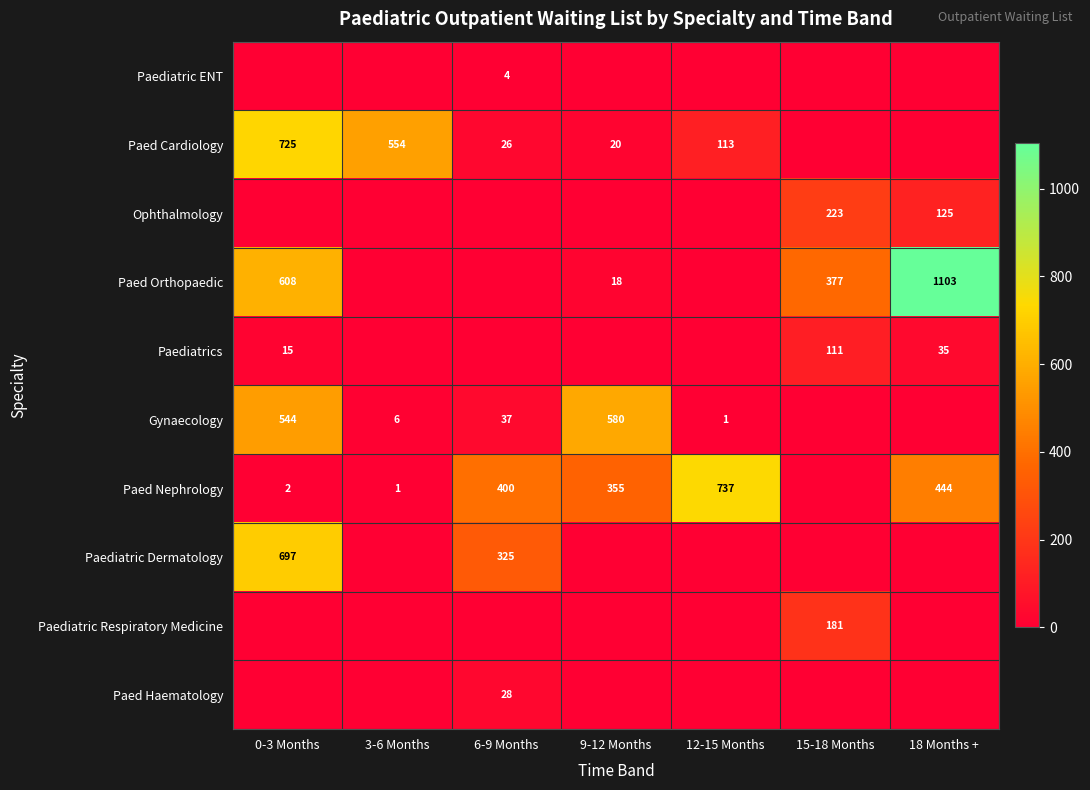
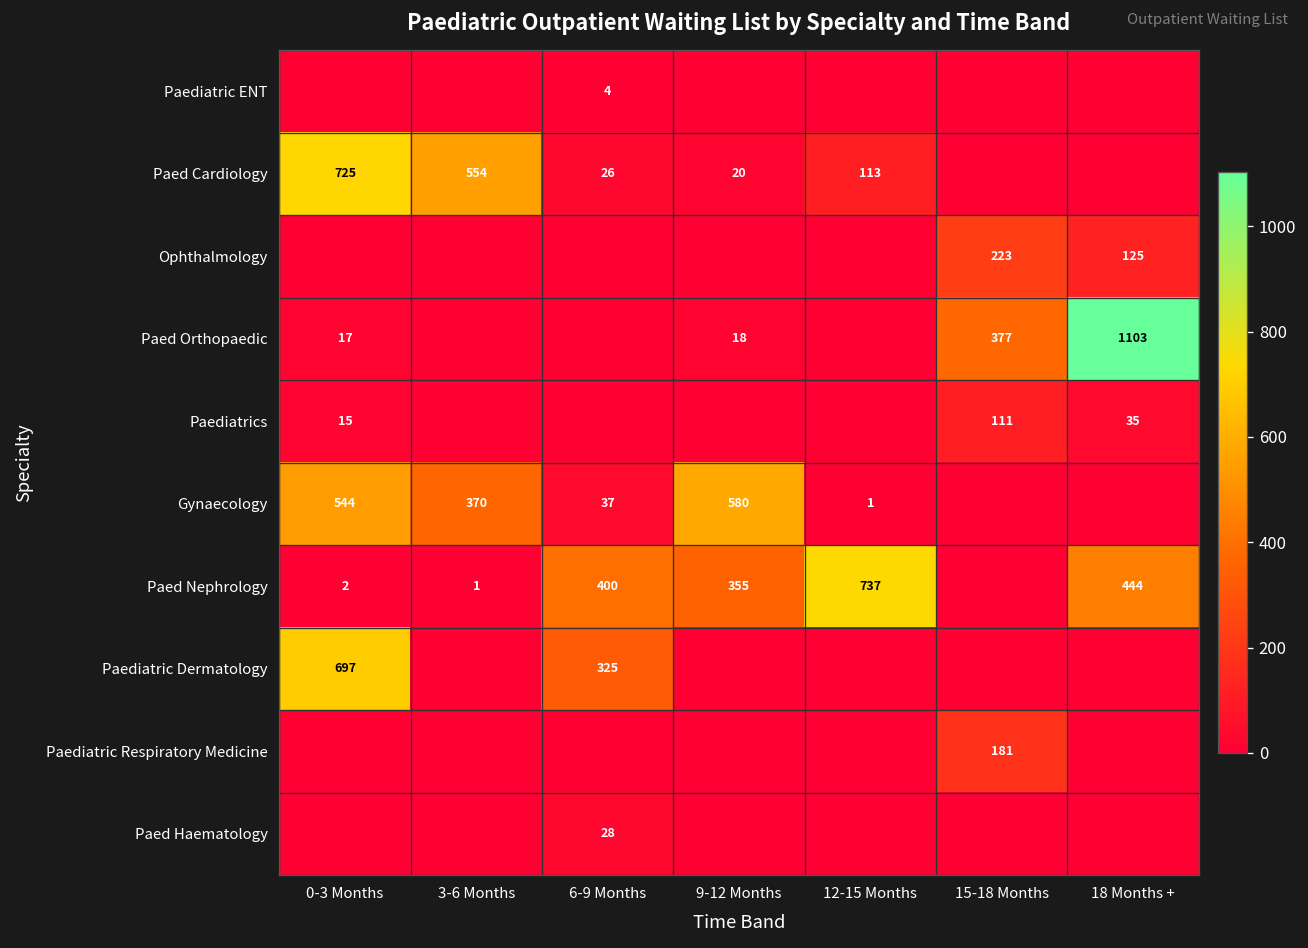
Paed Orthopaedic, 0-3 Months: 608 -> 17
Gynaecology, 3-6 Months: 6 -> 370
